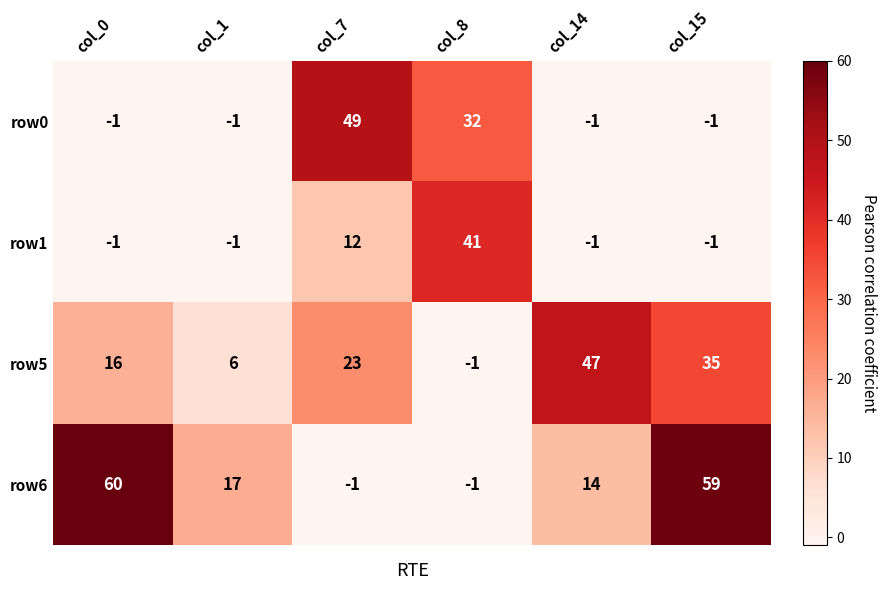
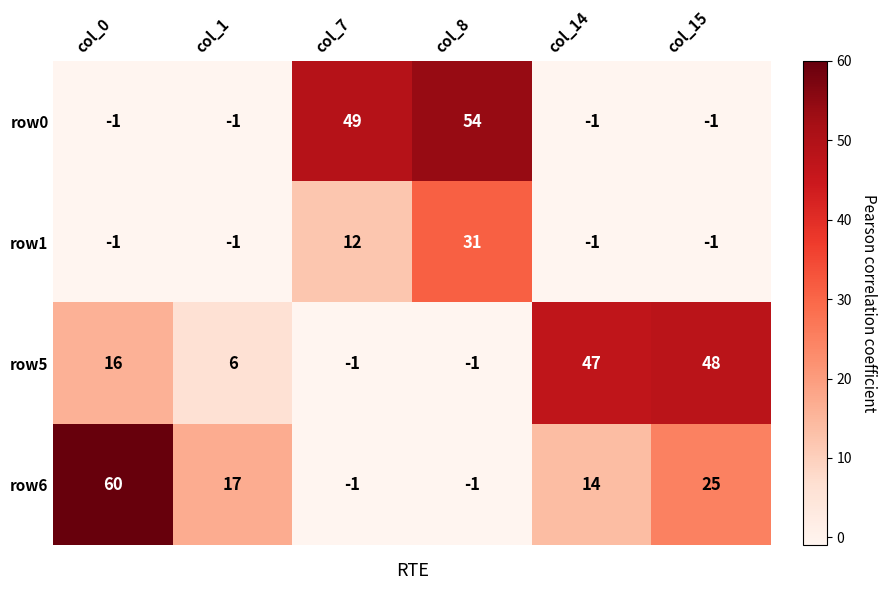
row0, col_8: 32 -> 54
row1, col_8: 41 -> 31
row5, col_7: 23 -> -1
row5, col_15: 35 -> 48
row6, col_15: 59 -> 25
